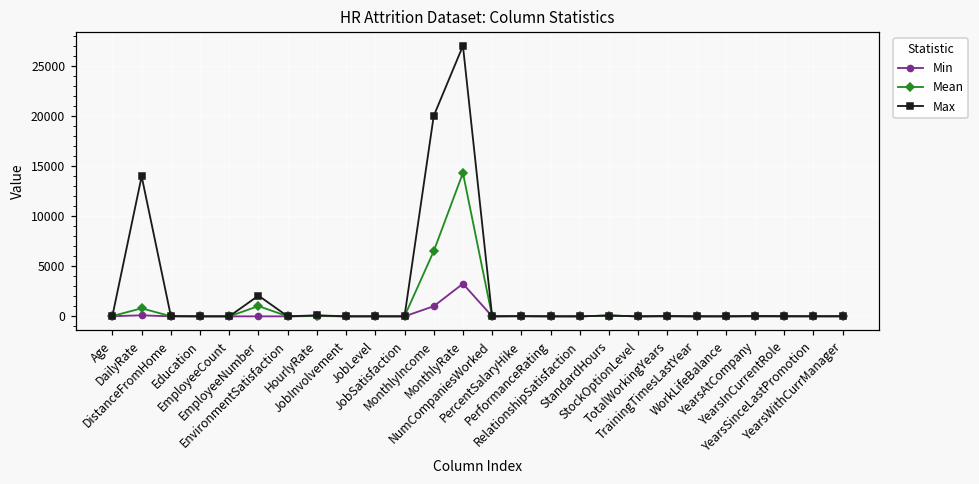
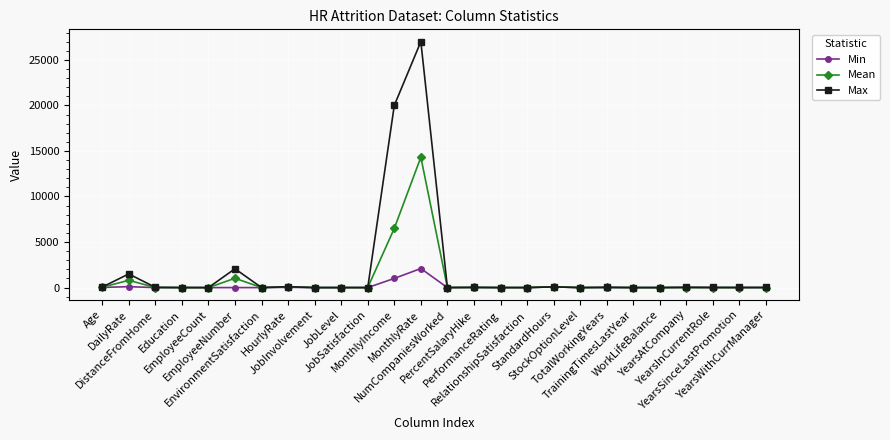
Max, DailyRate: 14000 -> 1000
Min, MonthlyRate: 3000 -> 2000
